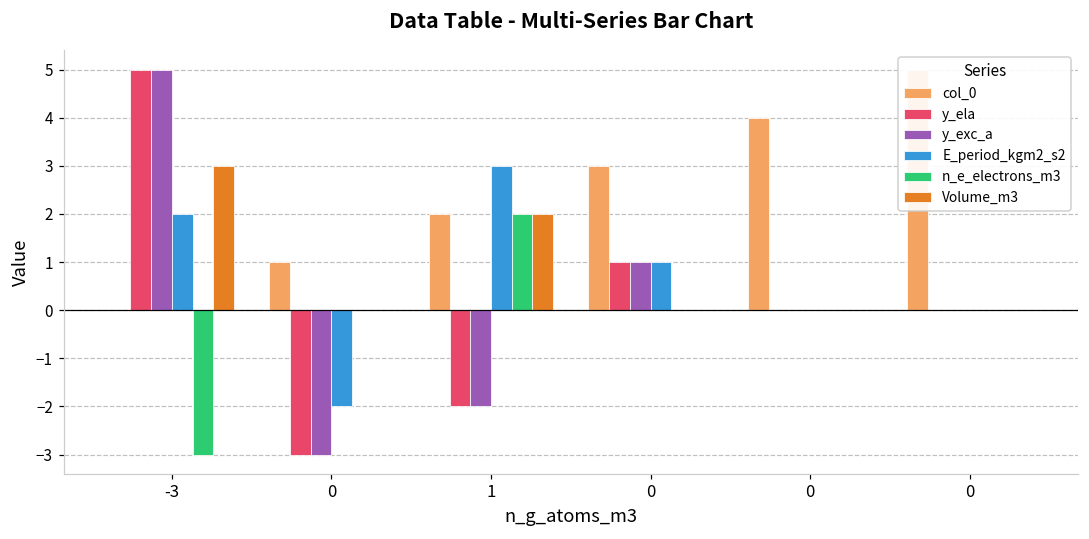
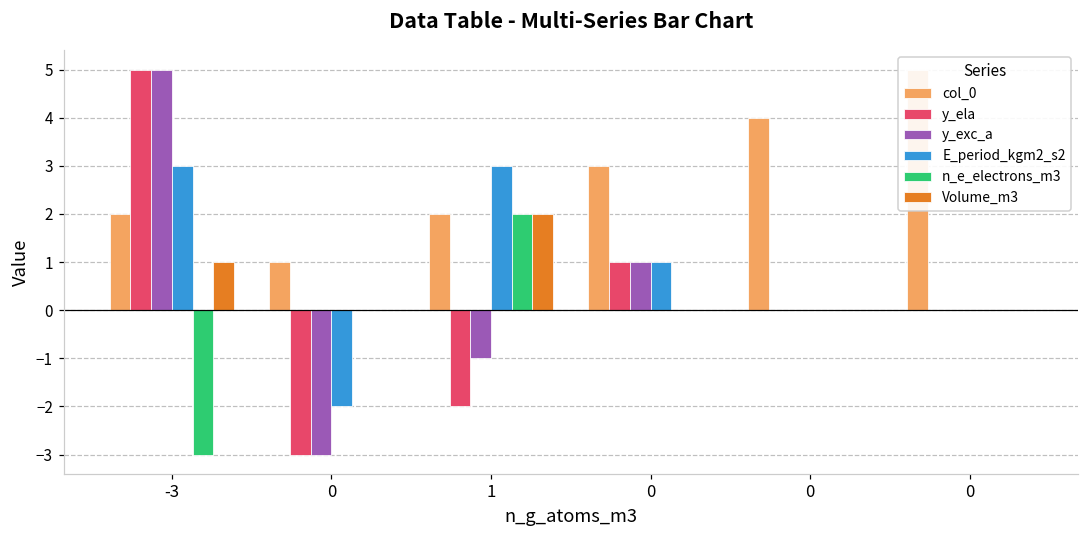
col_0, -3: 0 -> 2
E_period_kgm2_s2, -3: 2 -> 3
Volume_m3, -3: 3 -> 1
y_exc_a, 1: -2 -> -1
